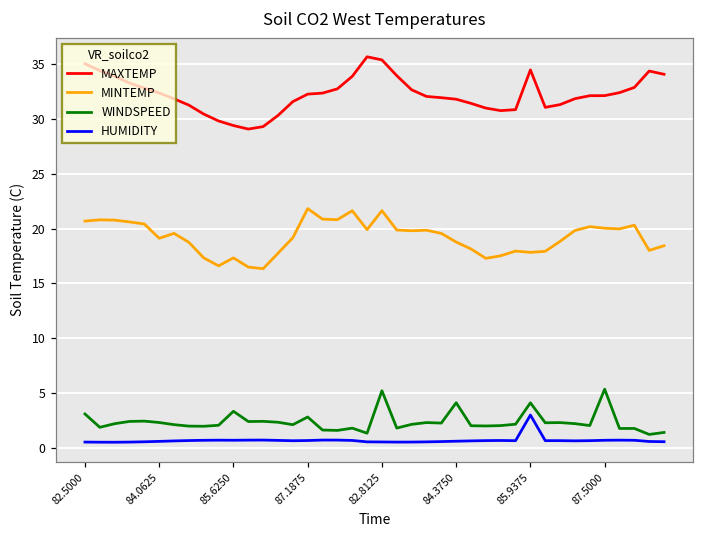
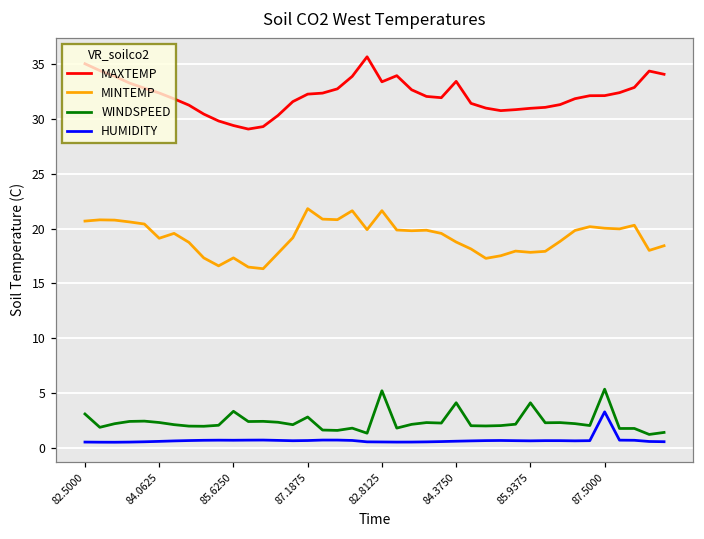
MAXTEMP, 82.8125: 35 -> 33
MAXTEMP, 84.3750: 32 -> 33
MAXTEMP, 85.9375: 34 -> 31
HUMIDITY, 85.9375: 3 -> 1
HUMIDITY, 87.5000: 1 -> 3
